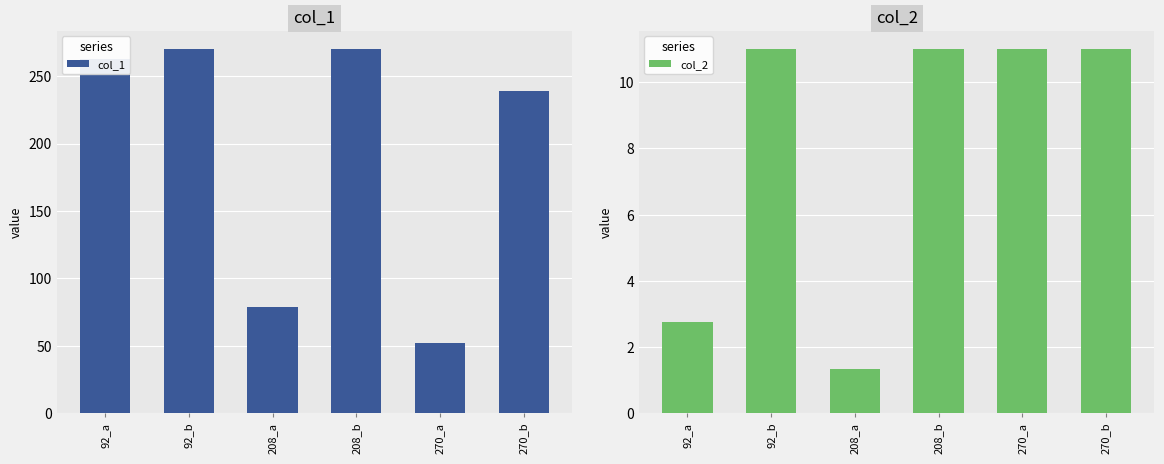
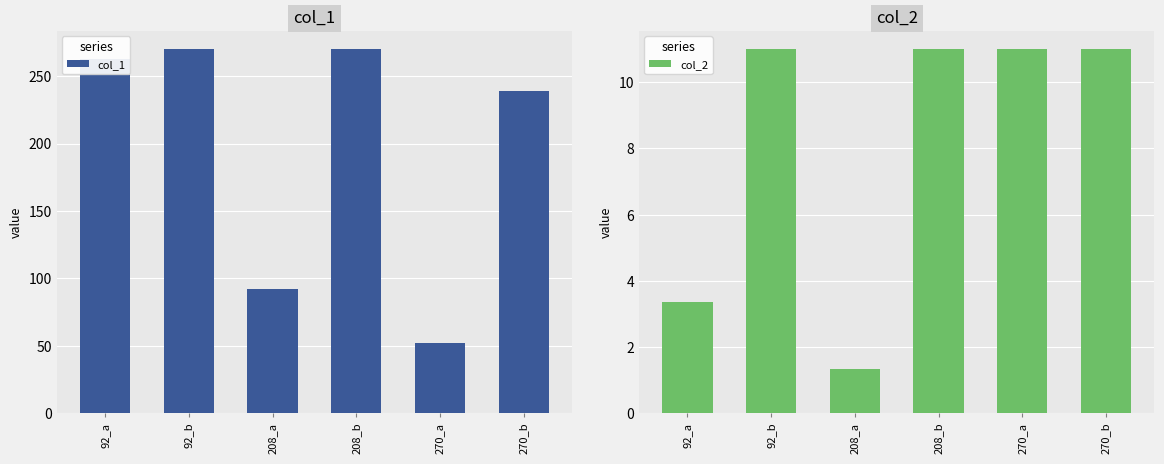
col_1, 208_a: 79 -> 92
col_2, 92_a: 2.8 -> 3.4
